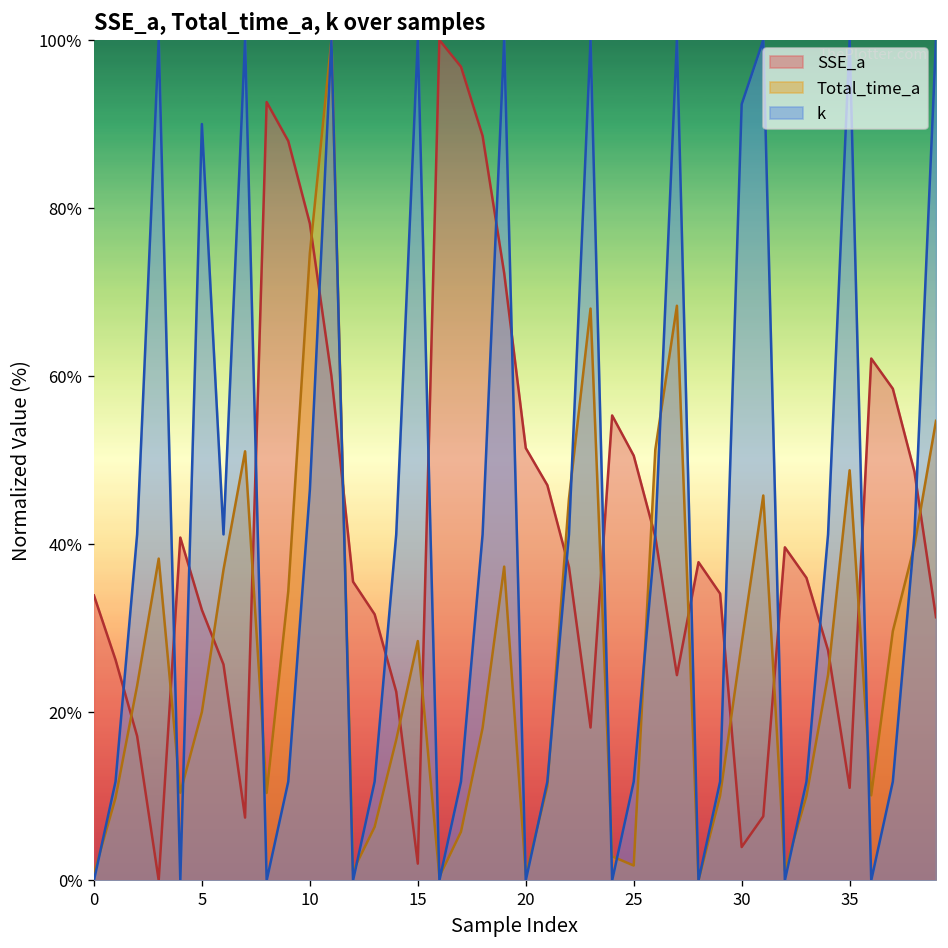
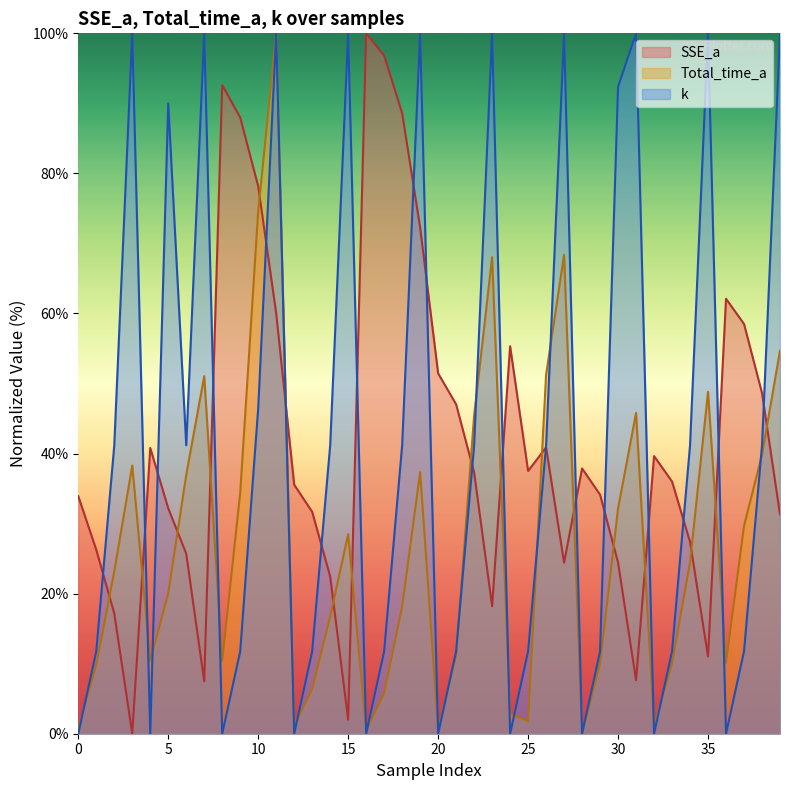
SSE_a, 25: 51% -> 38%
SSE_a, 30: 4% -> 24%
Total_time_a, 30: 28% -> 32%
